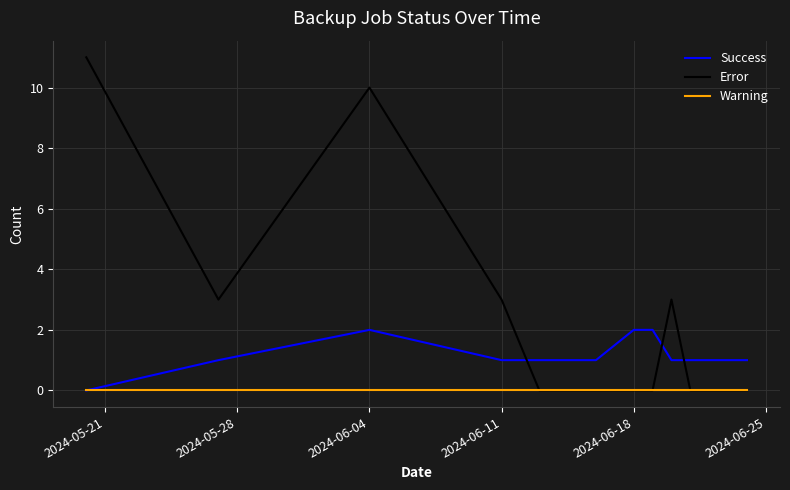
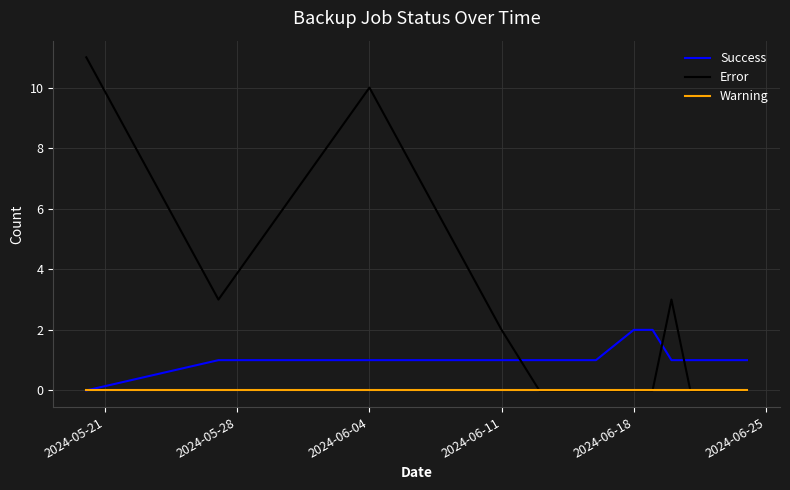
Success, 2024-06-04: 2 -> 1
Error, 2024-06-11: 3 -> 2
